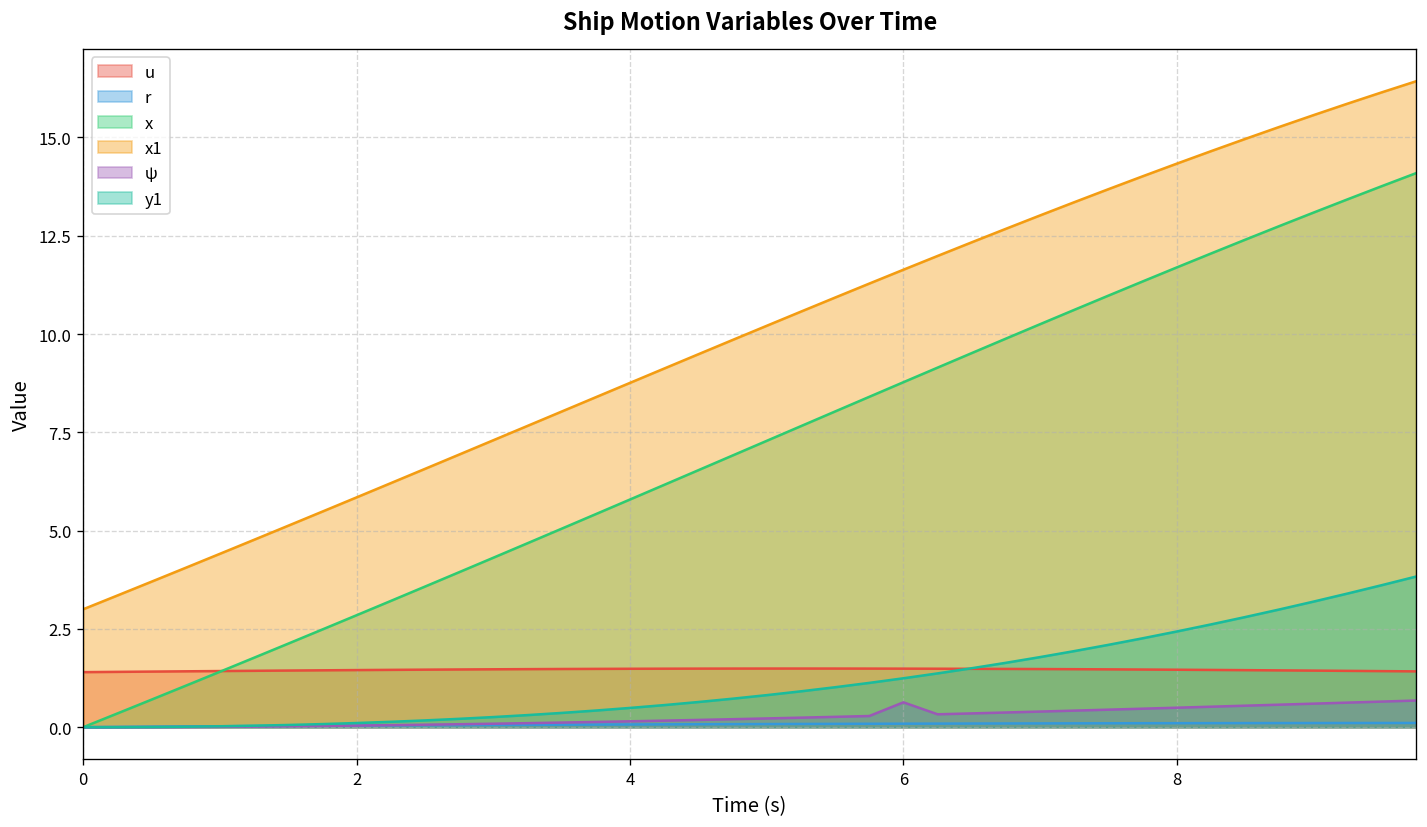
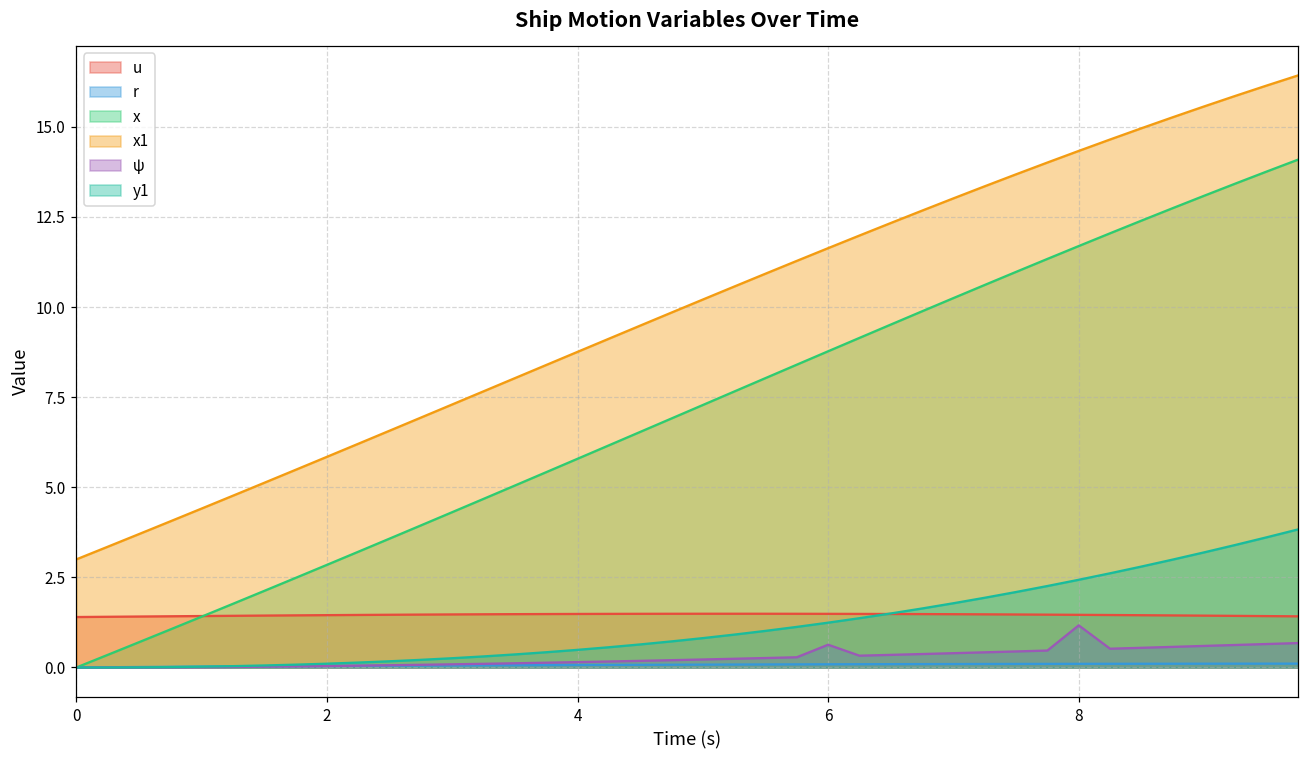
ψ, 8: 0.5 -> 1.2
